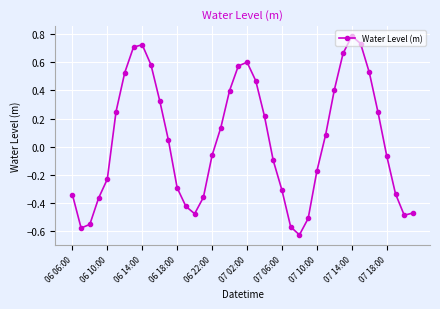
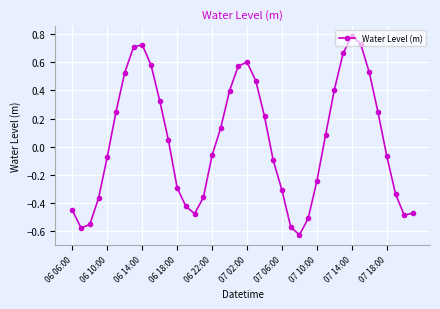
06 06:00: -0.34 -> -0.45
06 10:00: -0.23 -> -0.07
07 10:00: -0.17 -> -0.24
